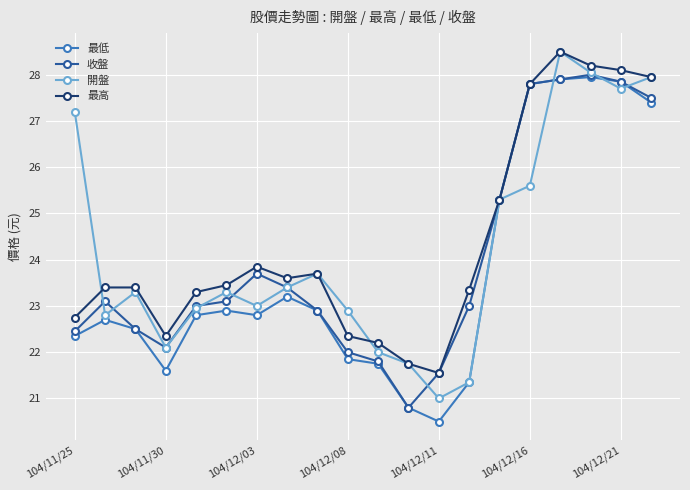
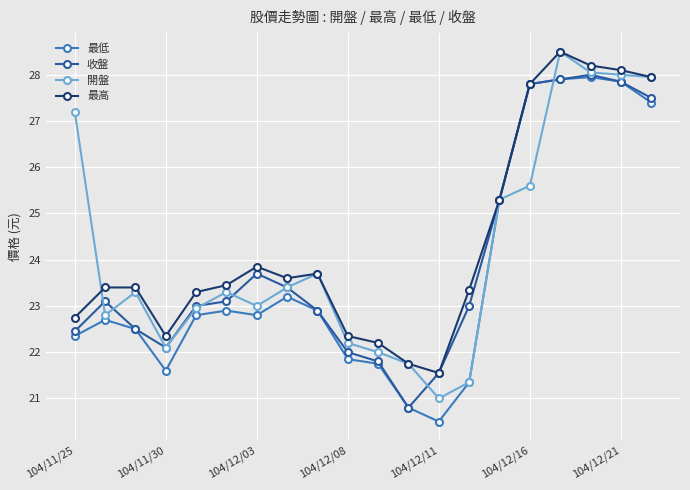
開盤, 104/12/08: 22.9 -> 22.2
開盤, 104/12/21: 27.7 -> 28.0
